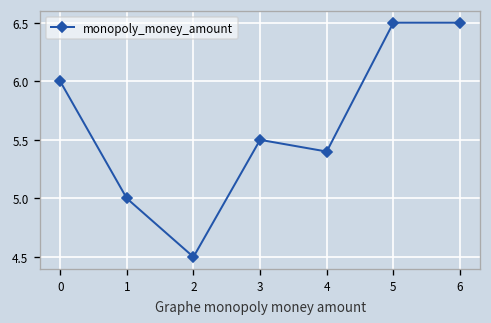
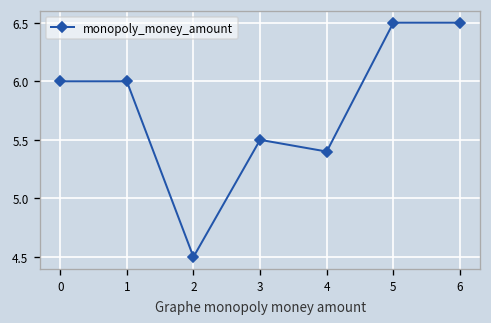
1: 5 -> 6
